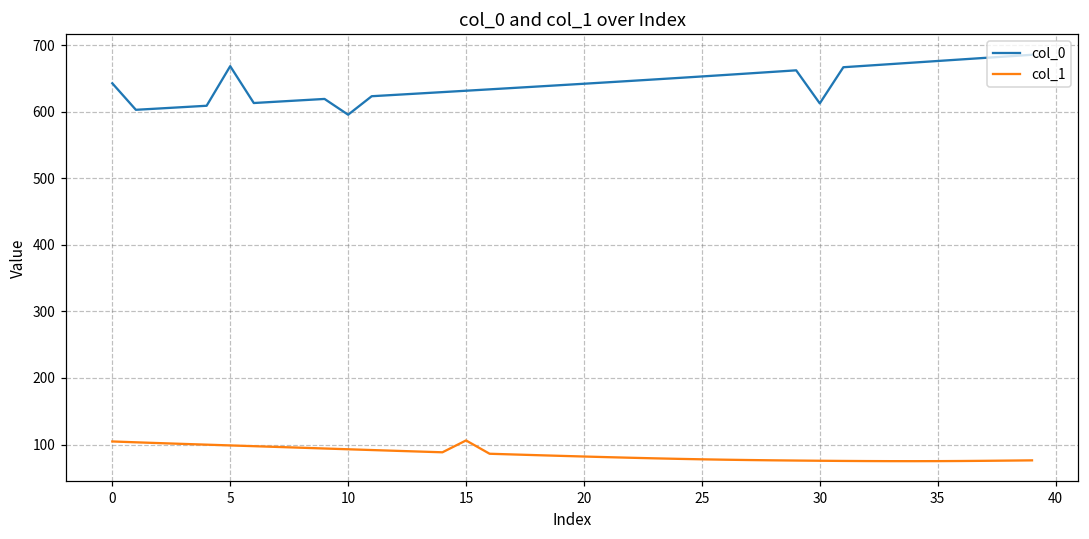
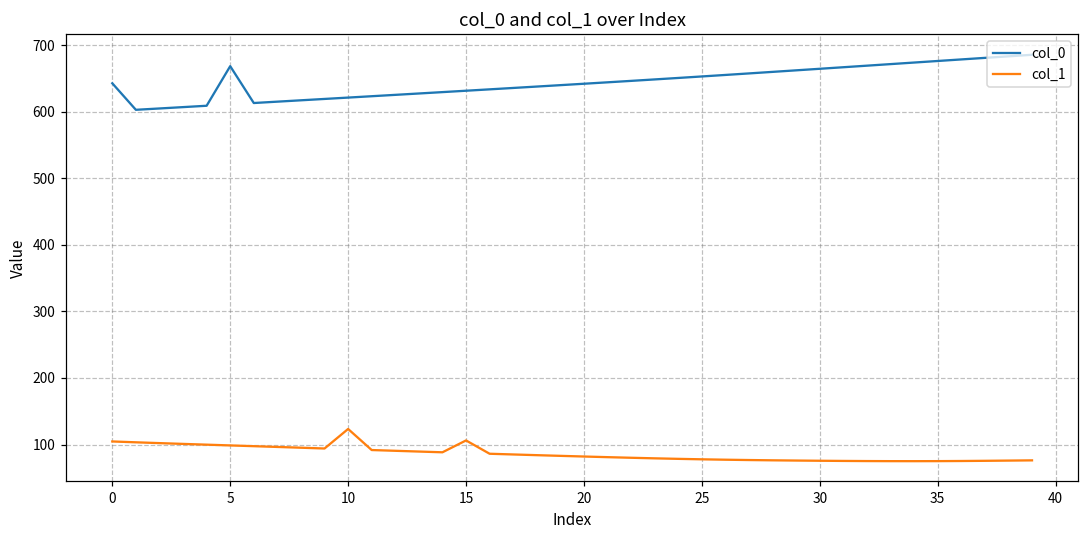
col_0, 10: 600 -> 620
col_1, 10: 90 -> 120
col_0, 30: 610 -> 660
